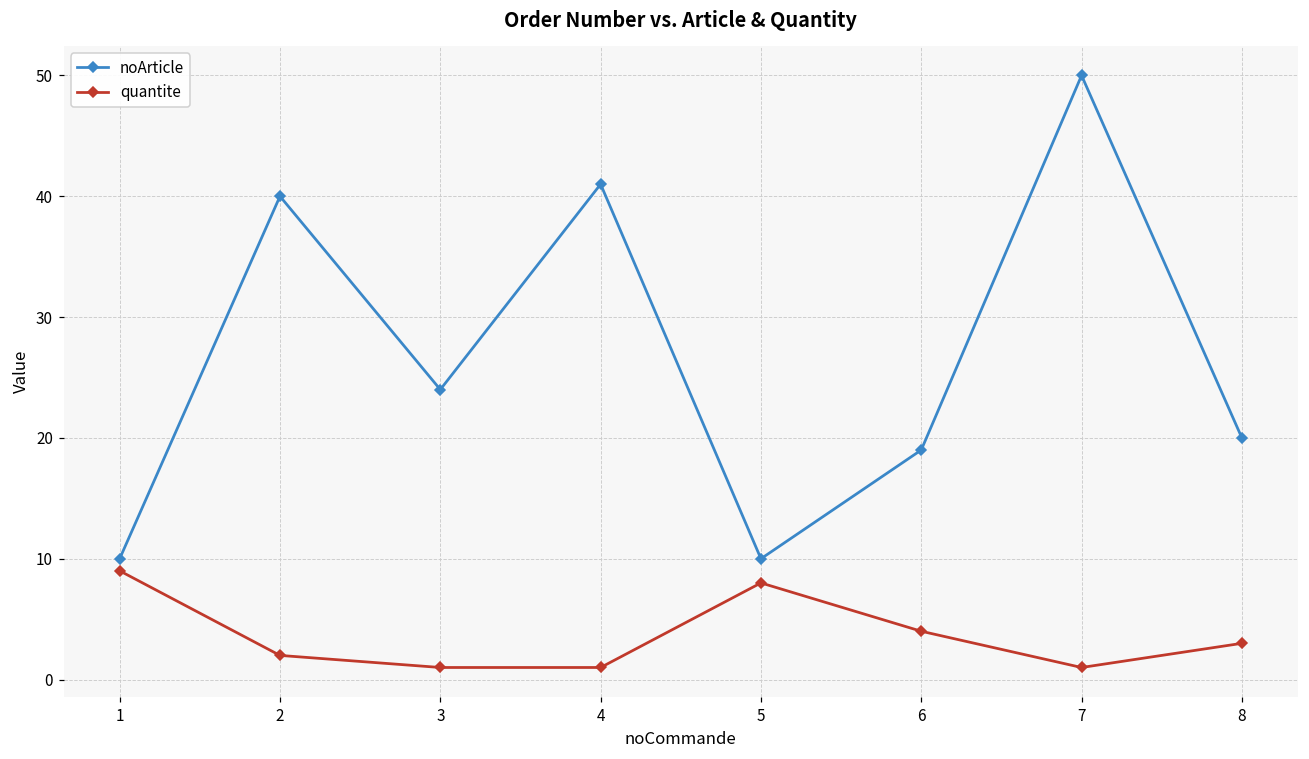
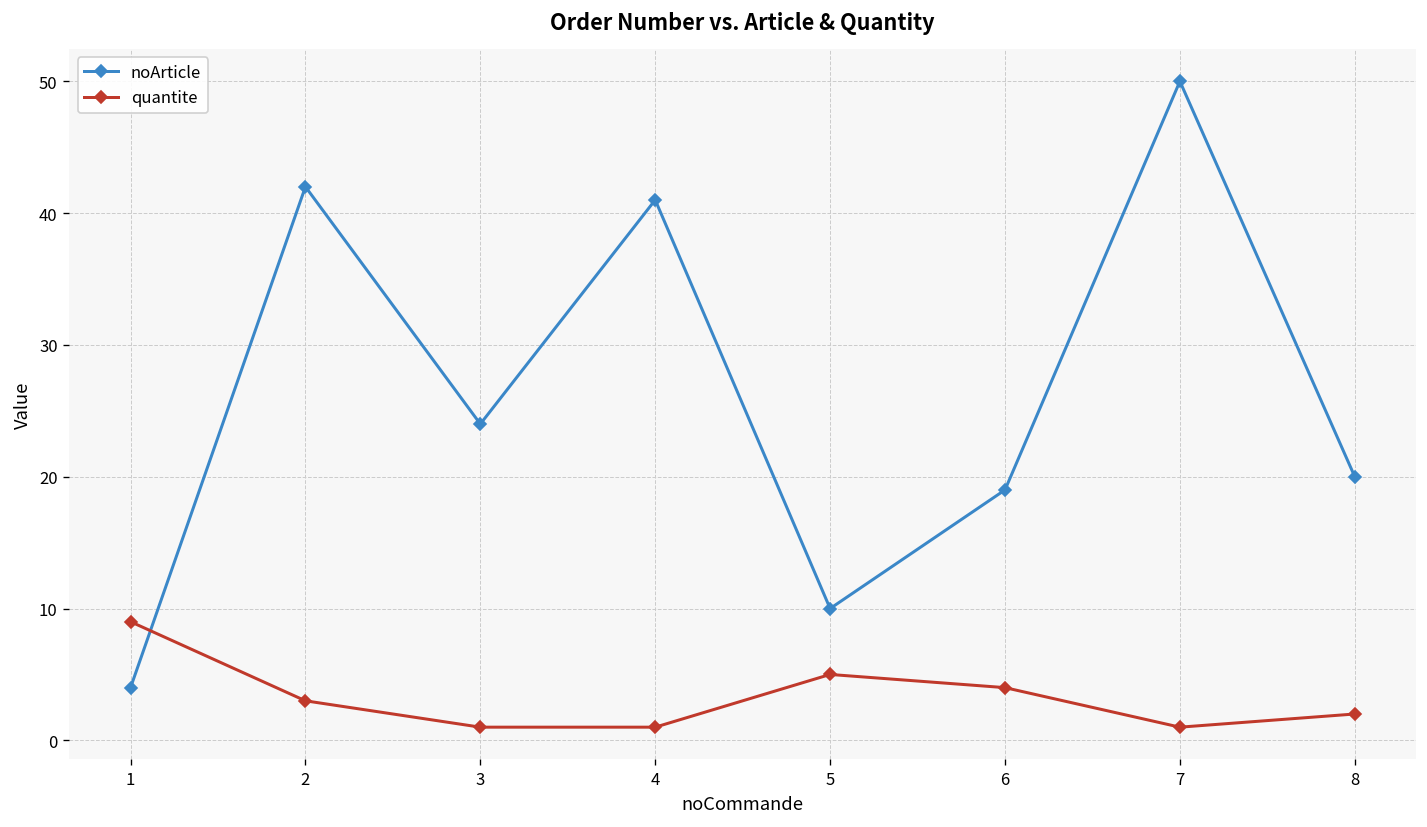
noArticle, 1: 10 -> 4
noArticle, 2: 40 -> 42
quantite, 2: 2 -> 3
quantite, 5: 8 -> 5
quantite, 8: 3 -> 2
